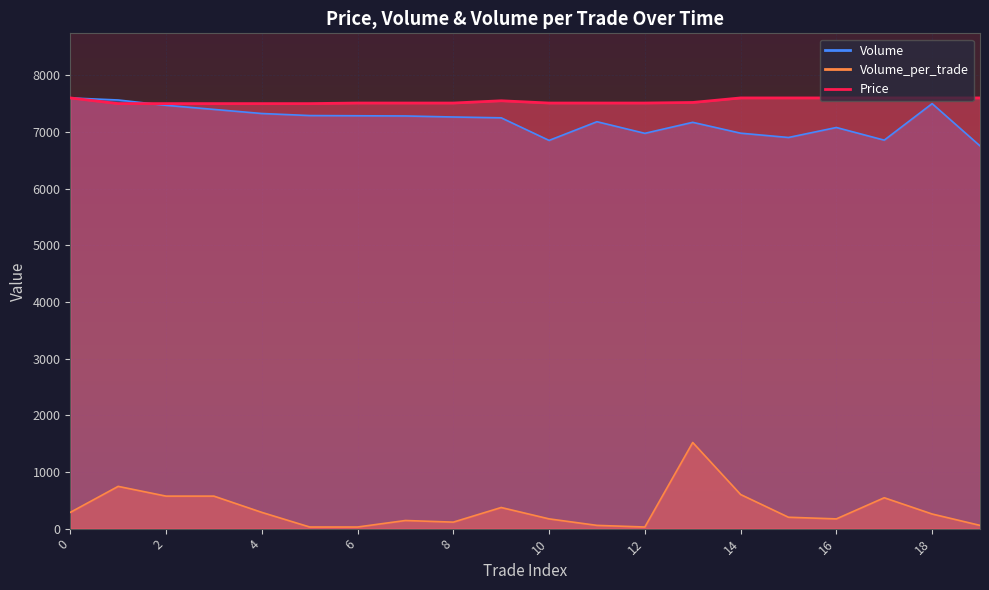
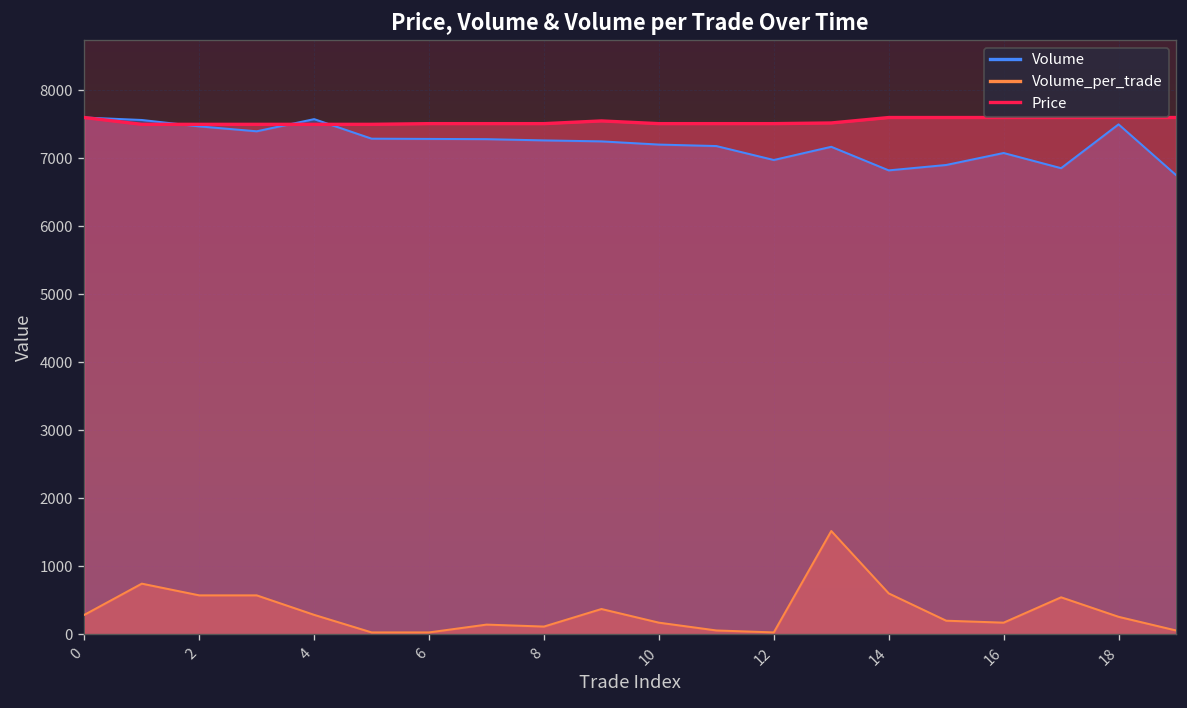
Volume, 4: 7300 -> 7600
Volume, 10: 6900 -> 7200
Volume, 14: 7000 -> 6800
